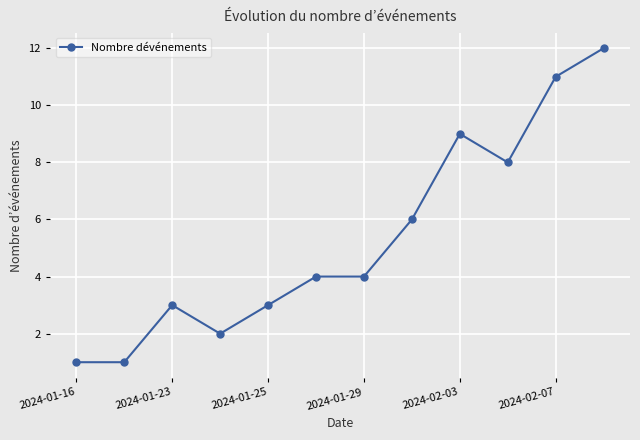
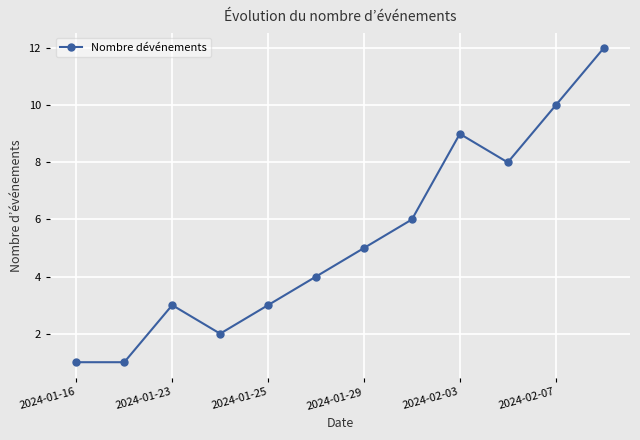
2024-01-29: 4 -> 5
2024-02-07: 11 -> 10
